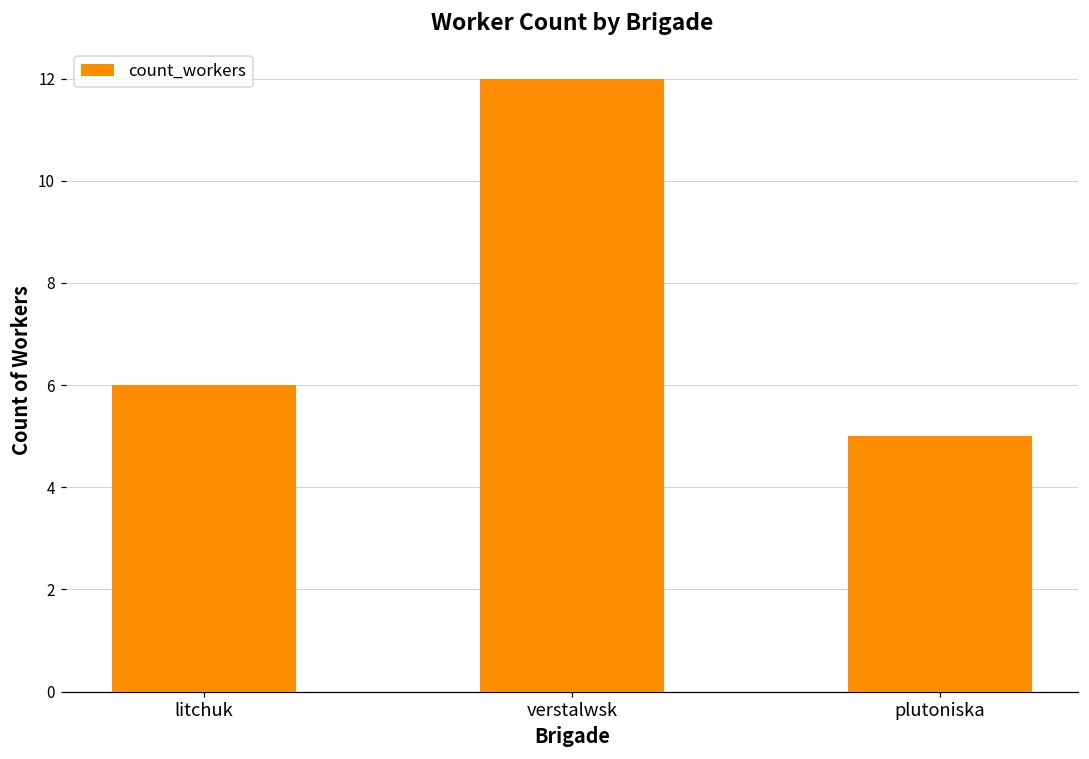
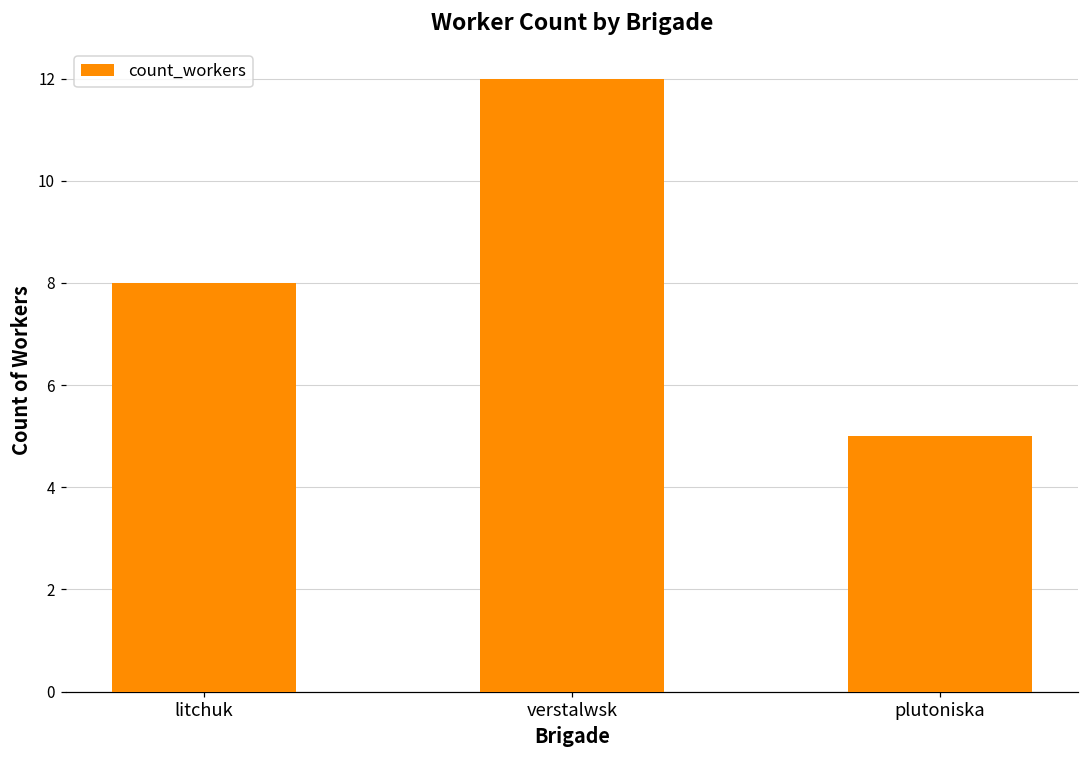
litchuk: 6 -> 8
